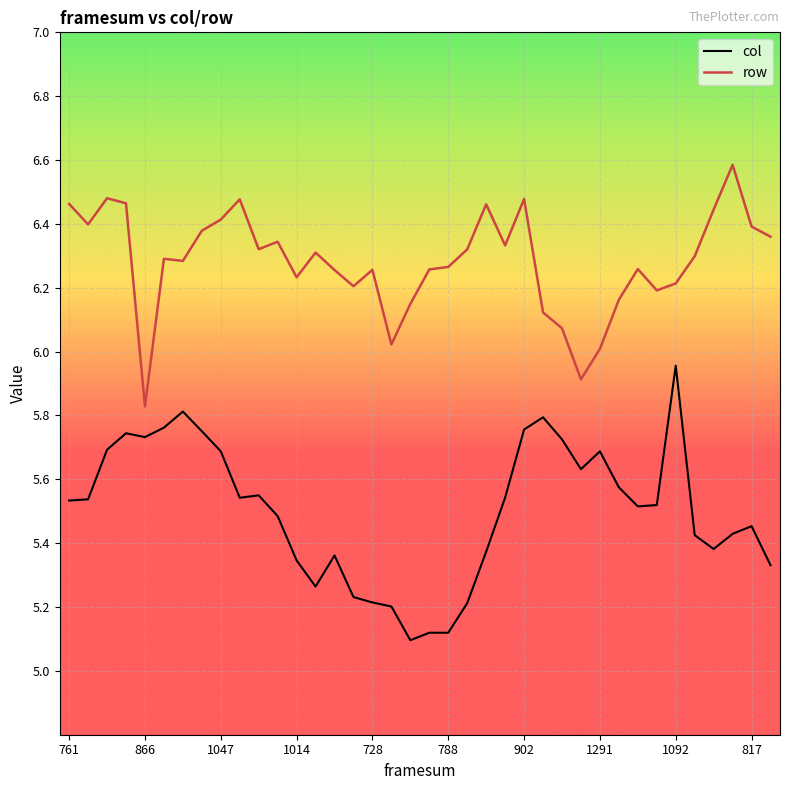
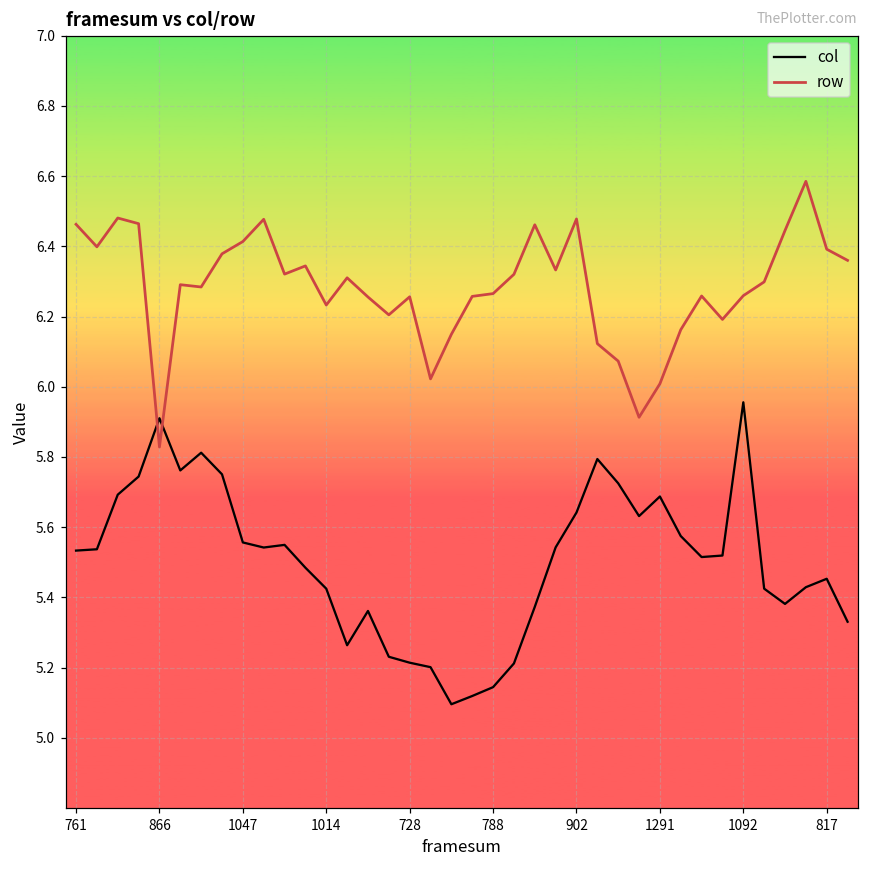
col, 866: 5.73 -> 5.91
col, 1047: 5.69 -> 5.56
col, 1014: 5.35 -> 5.43
col, 788: 5.12 -> 5.14
col, 902: 5.76 -> 5.64
row, 1092: 6.21 -> 6.26
